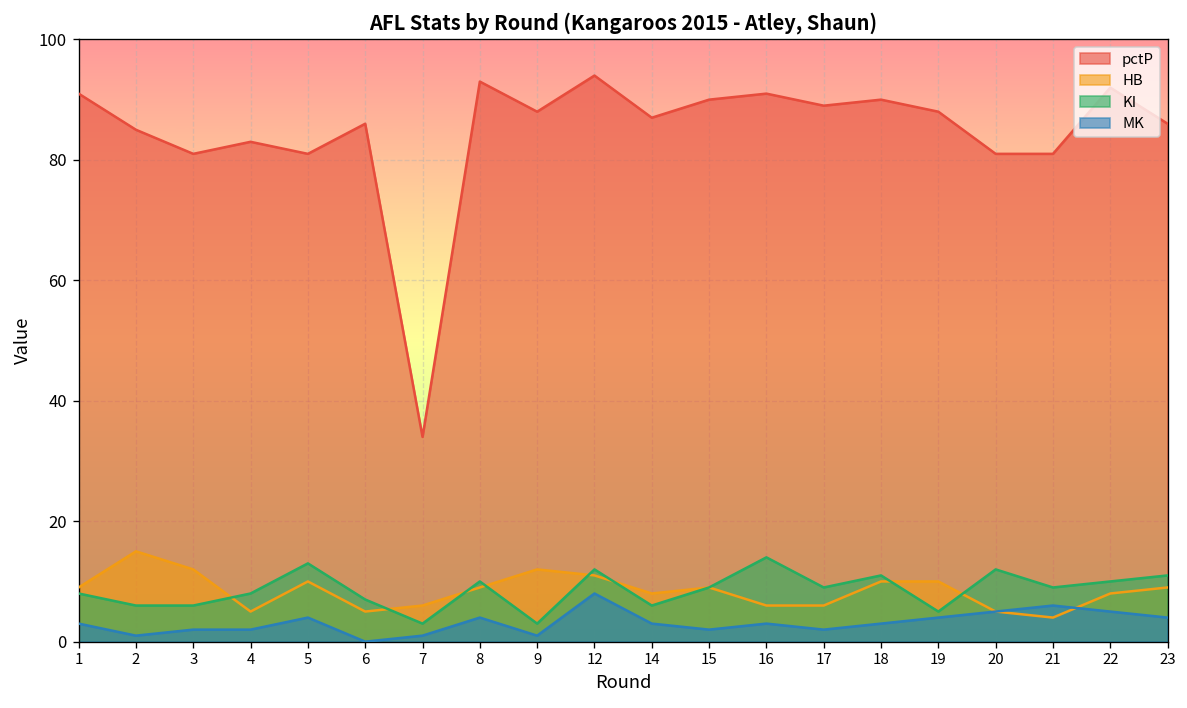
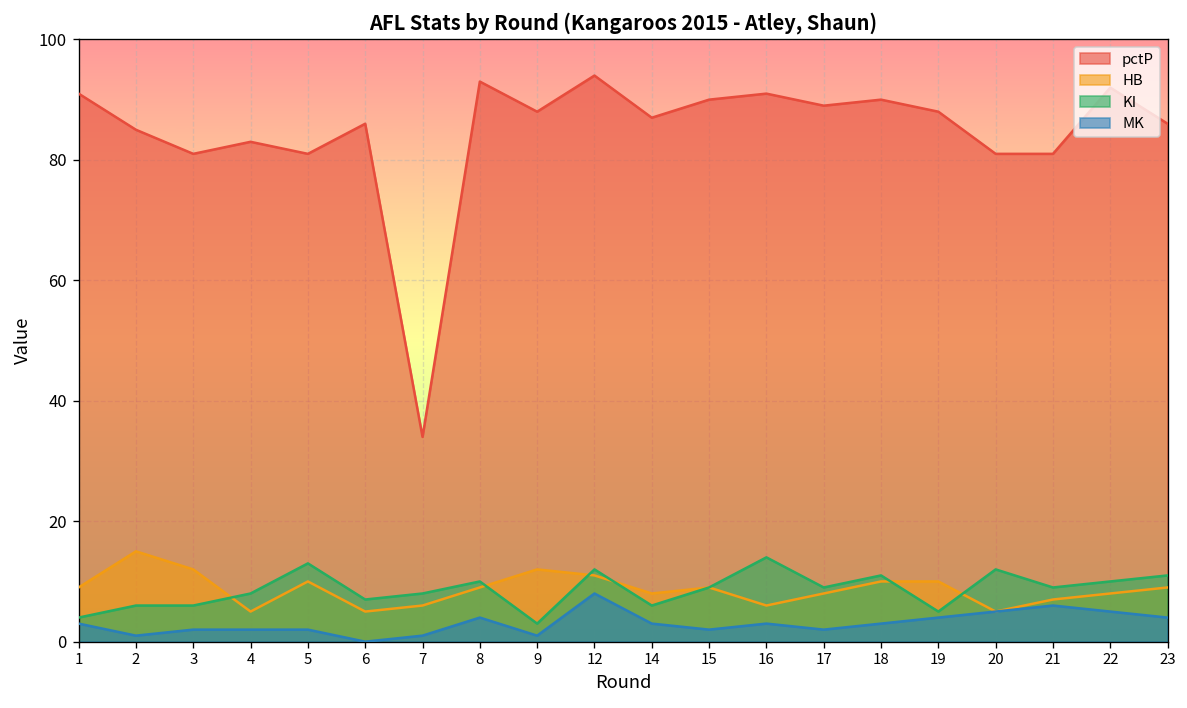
KI, 1: 8 -> 4
MK, 5: 4 -> 2
KI, 7: 3 -> 8
HB, 17: 6 -> 8
HB, 21: 4 -> 7
